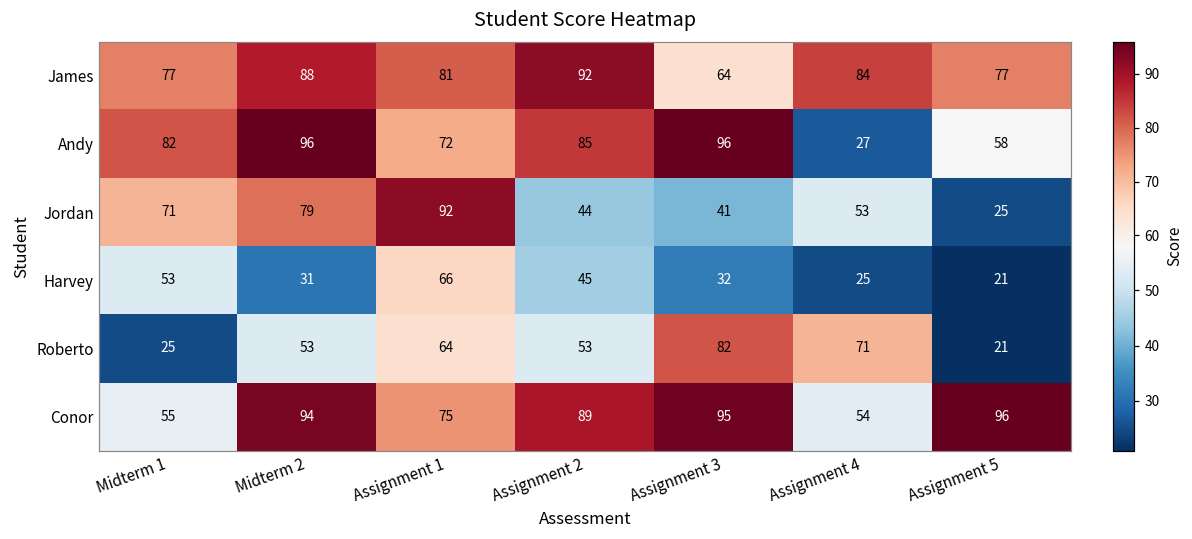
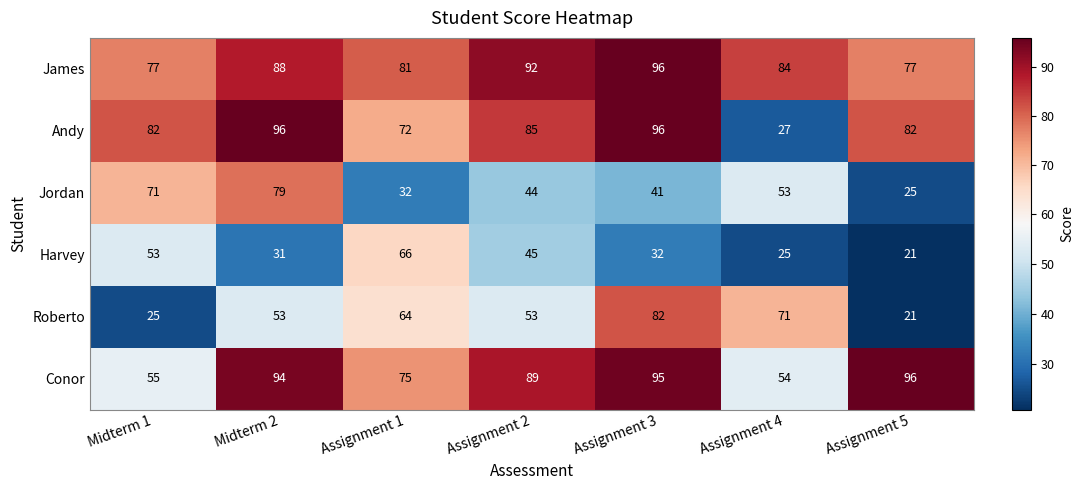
James, Assignment 3: 64 -> 96
Andy, Assignment 5: 58 -> 82
Jordan, Assignment 1: 92 -> 32
